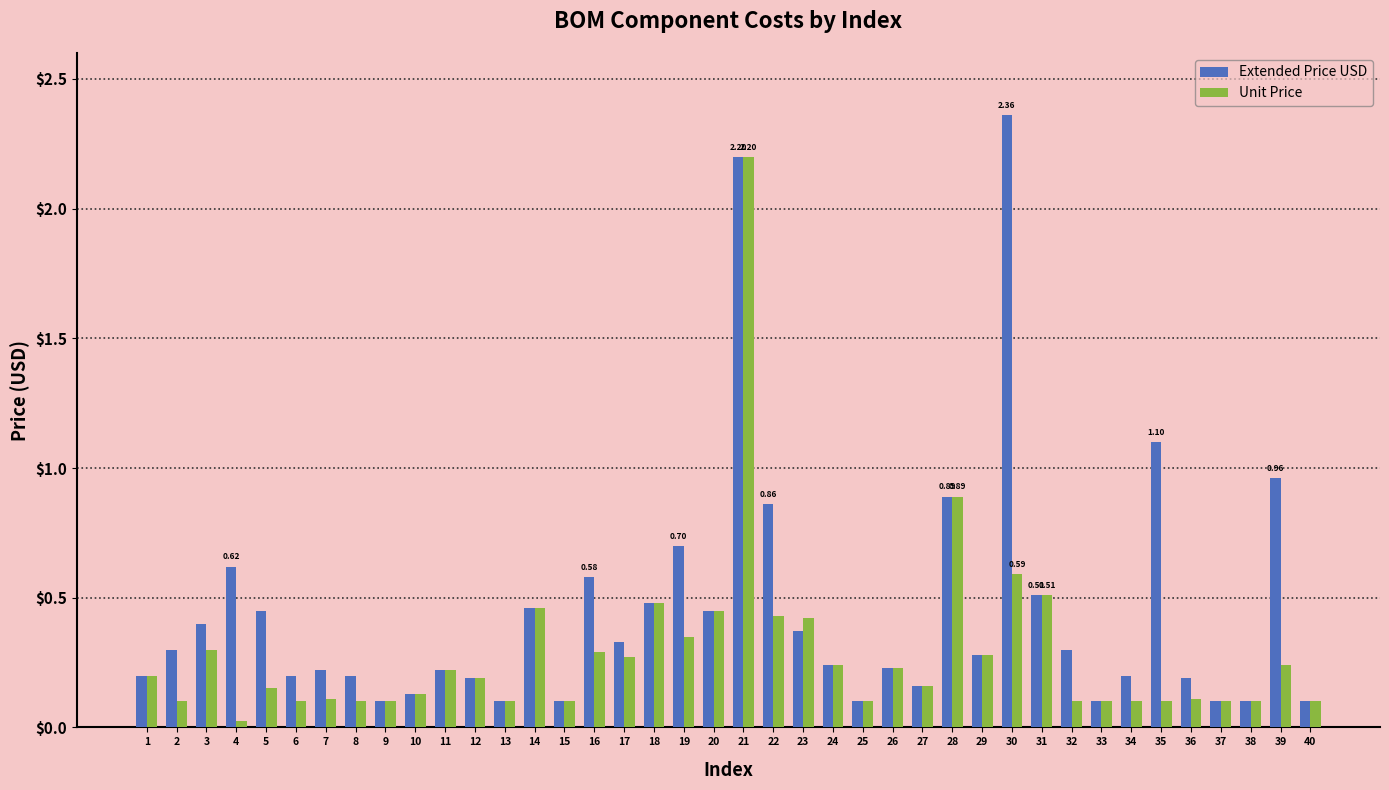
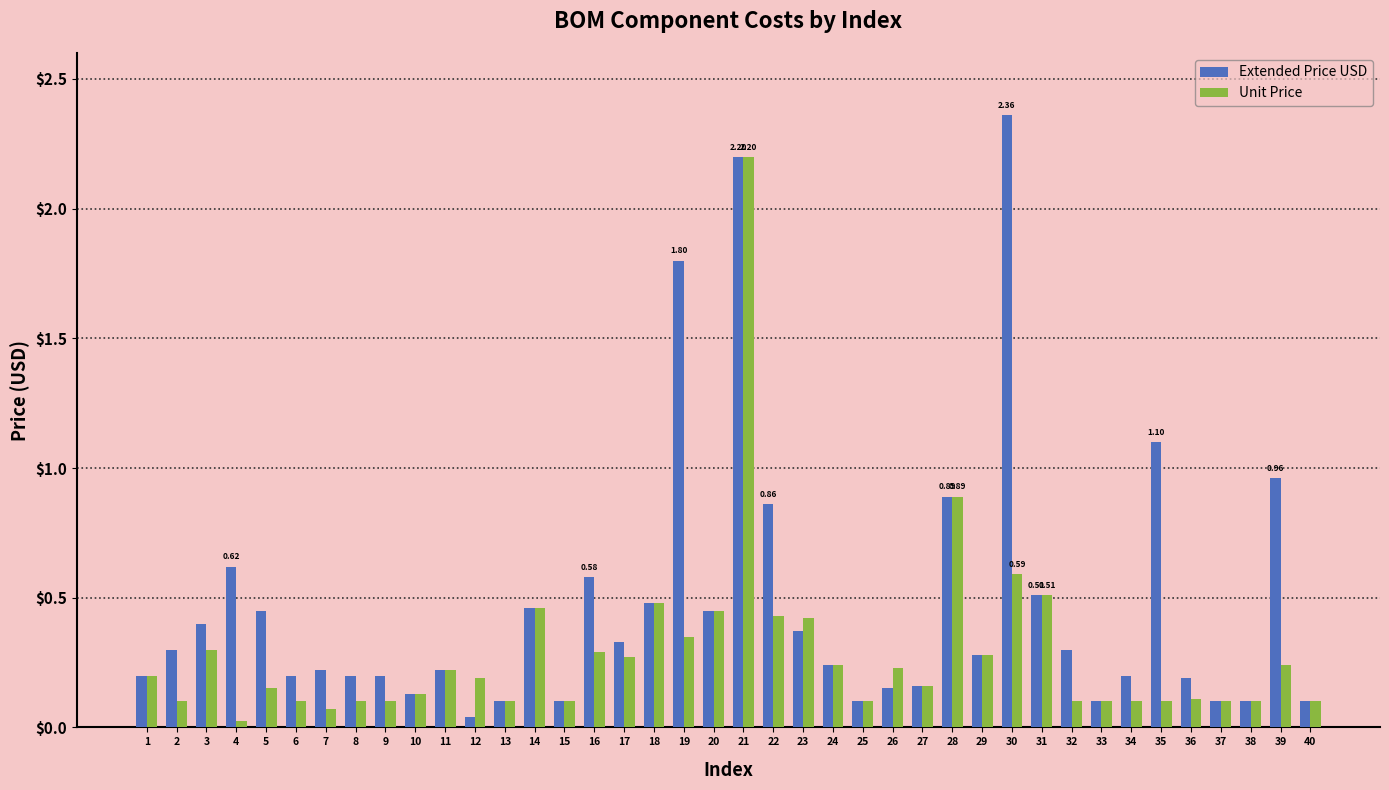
Unit Price, 7: $0.11 -> $0.07
Extended Price USD, 9: $0.1 -> $0.2
Extended Price USD, 12: $0.19 -> $0.04
Extended Price USD, 19: 0.70 -> 1.80
Extended Price USD, 26: $0.23 -> $0.15
